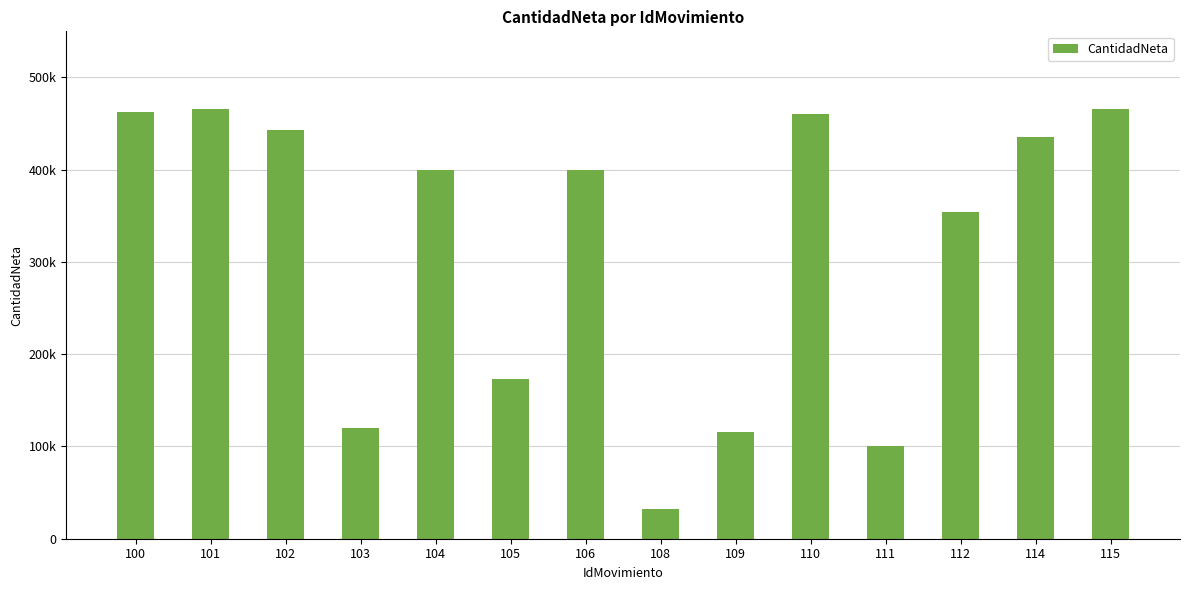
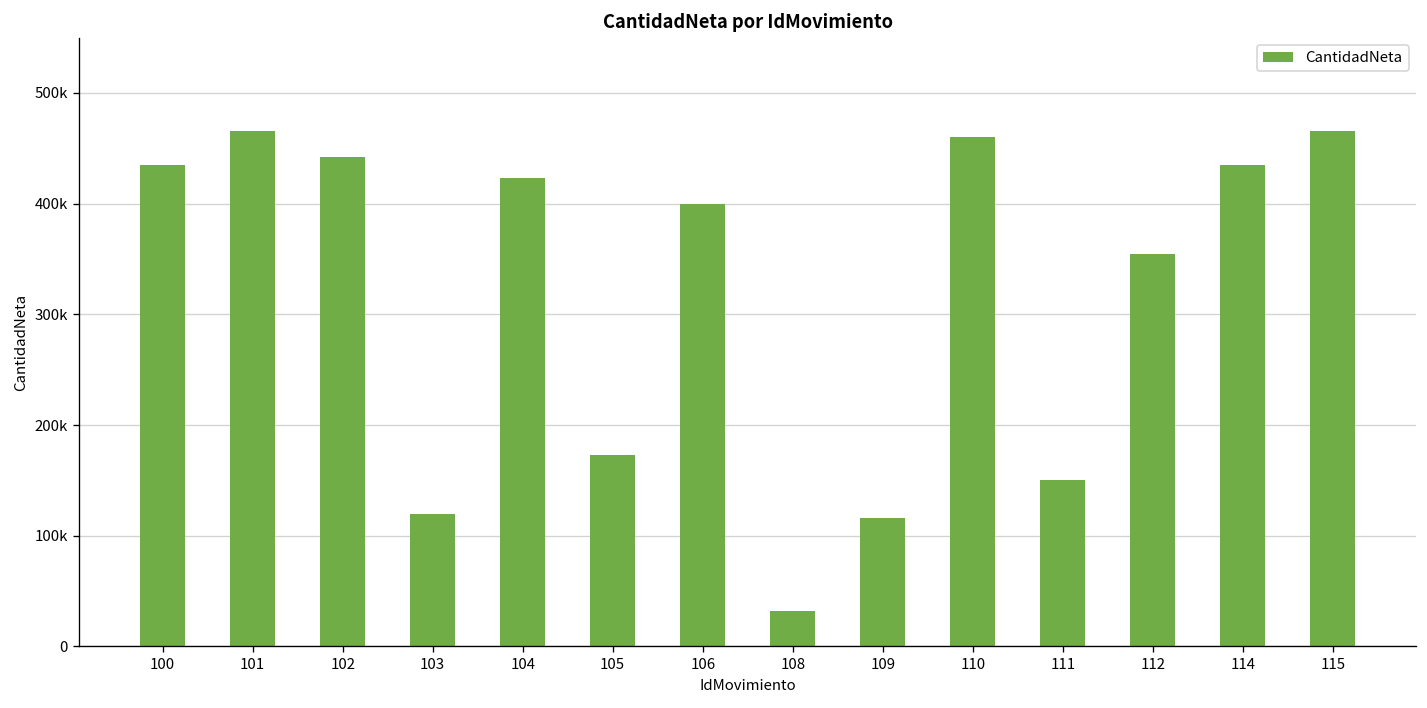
100: 460000 -> 440000
104: 400000 -> 420000
111: 100000 -> 150000
